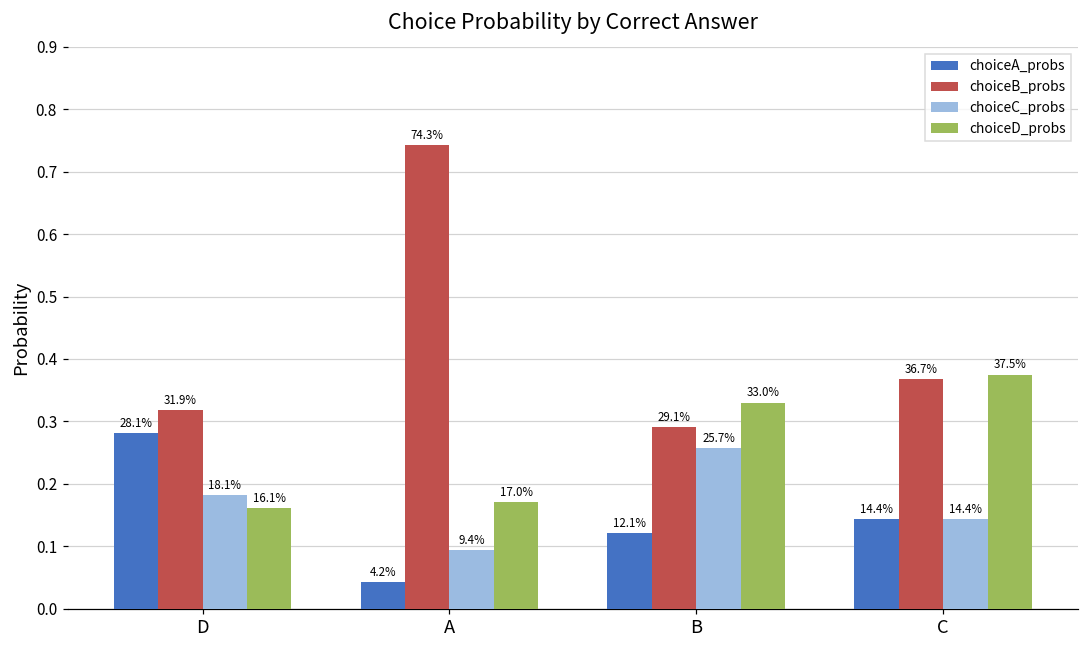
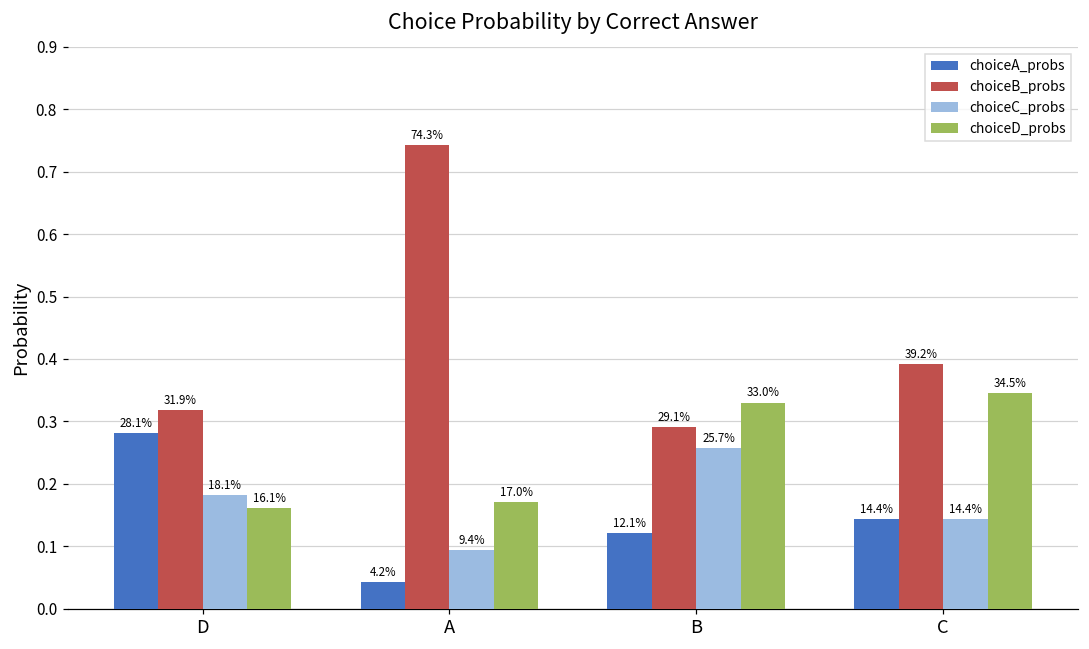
choiceB_probs, C: 36.7% -> 39.2%
choiceD_probs, C: 37.5% -> 34.5%
